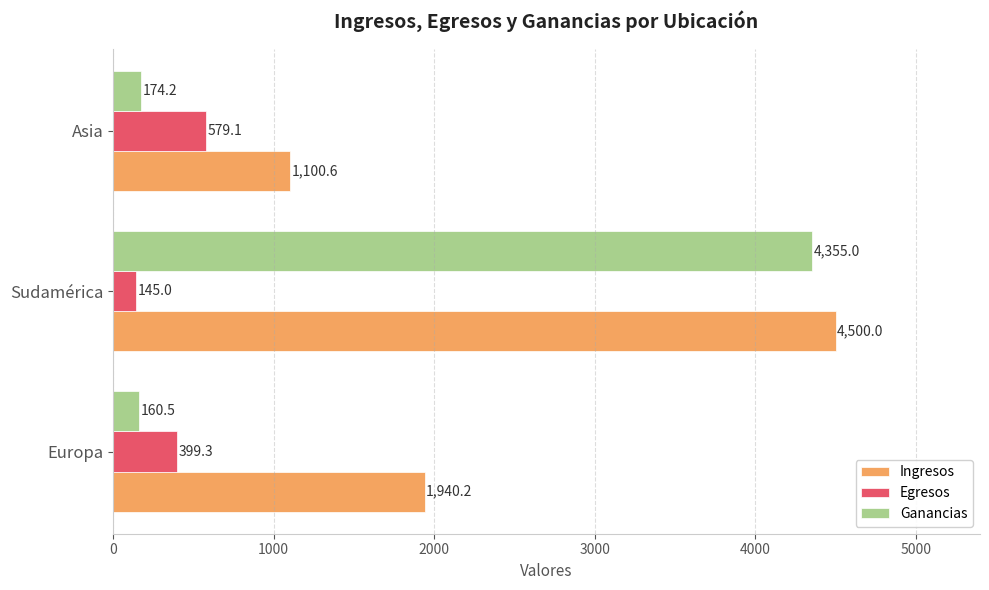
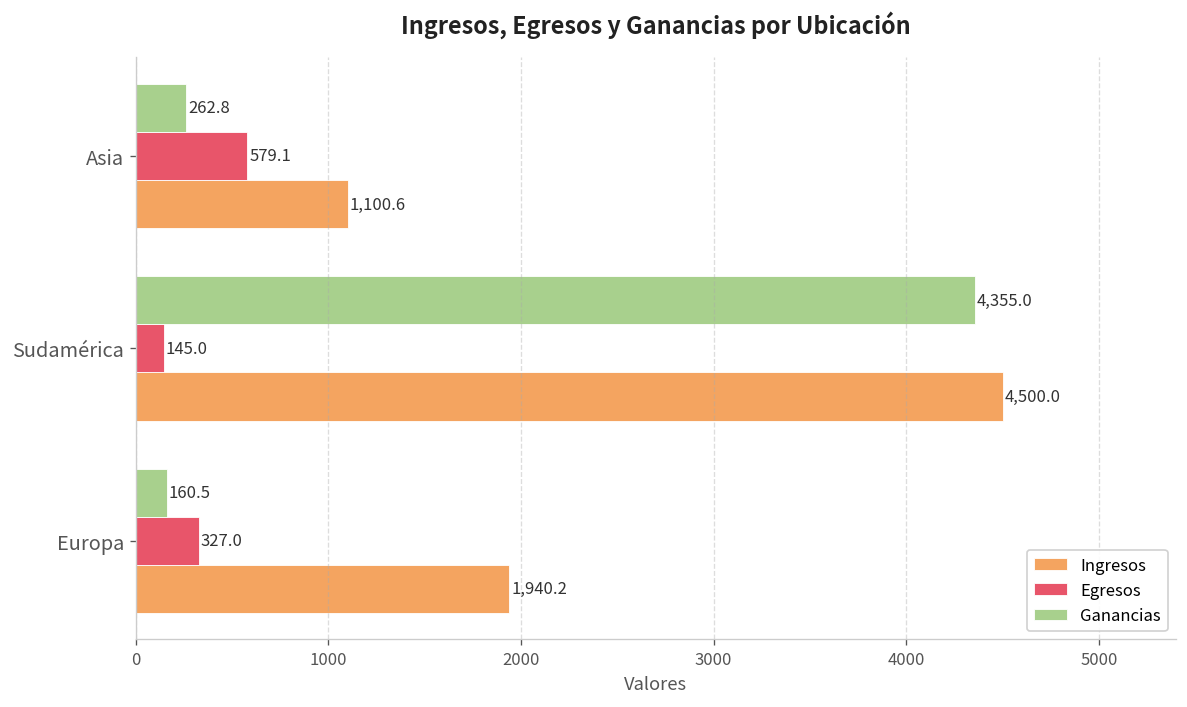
Ganancias, Asia: 174.2 -> 262.8
Egresos, Europa: 399.3 -> 327.0
